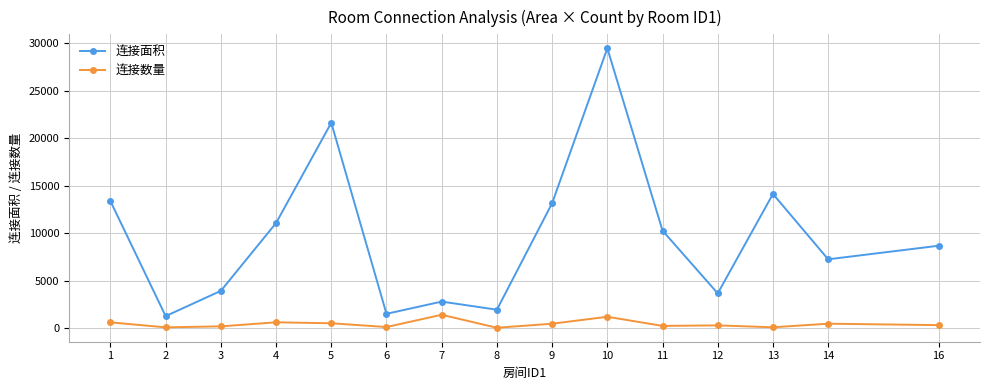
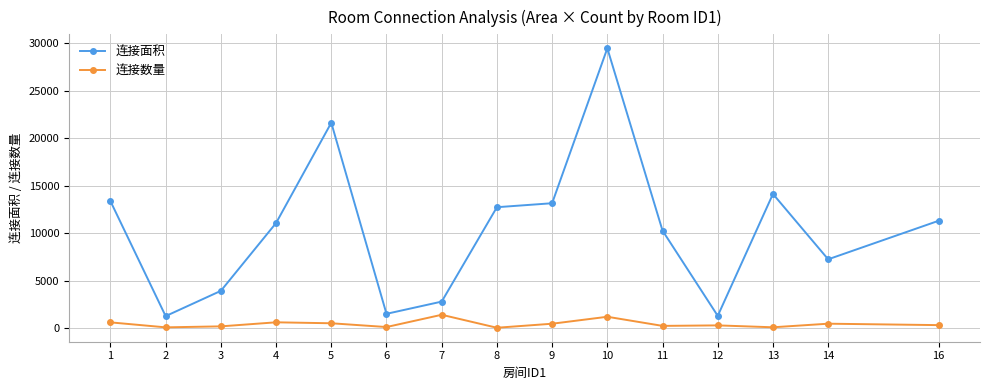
连接面积, 8: 2000 -> 13000
连接面积, 12: 4000 -> 1000
连接面积, 16: 9000 -> 11000
